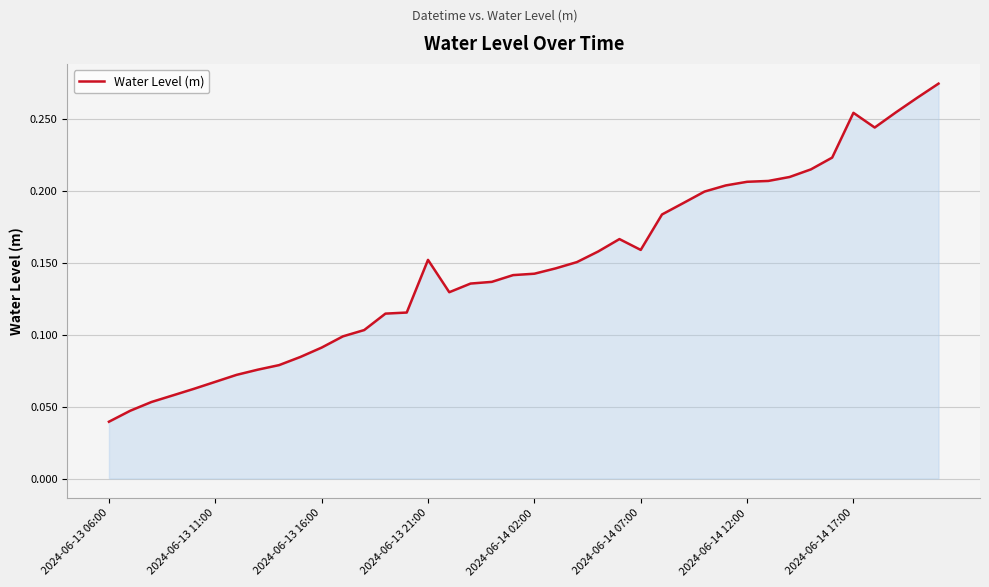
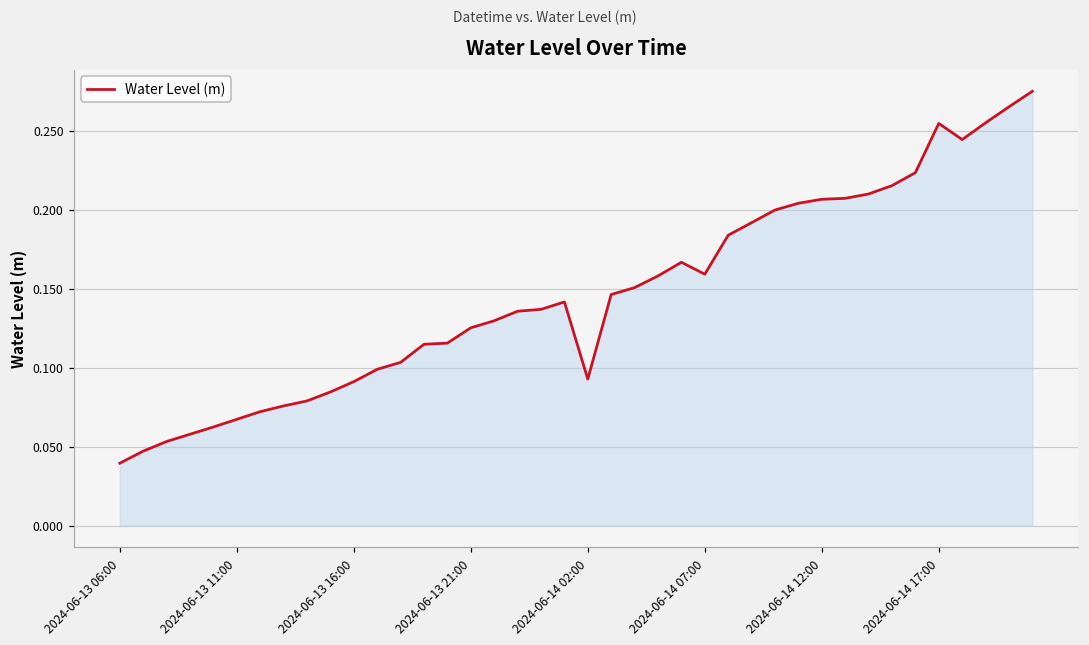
2024-06-13 21:00: 0.152 -> 0.125
2024-06-14 02:00: 0.143 -> 0.093
